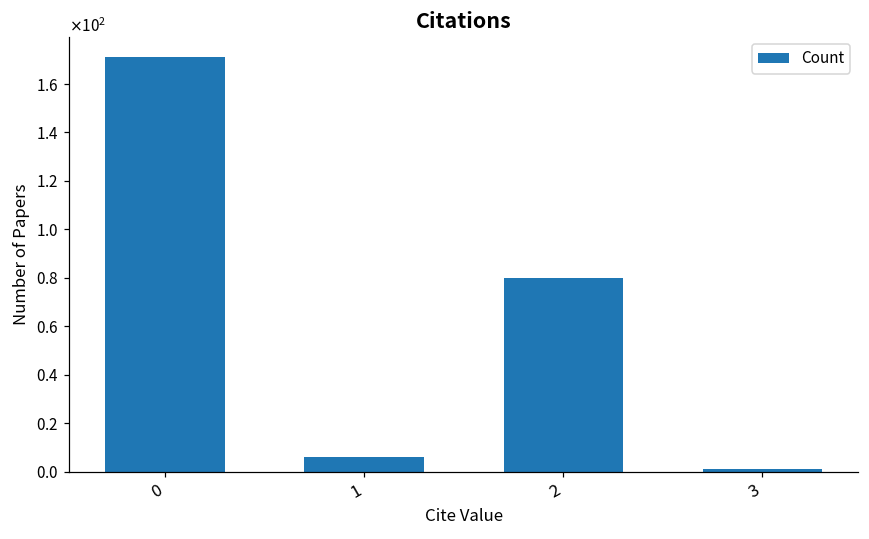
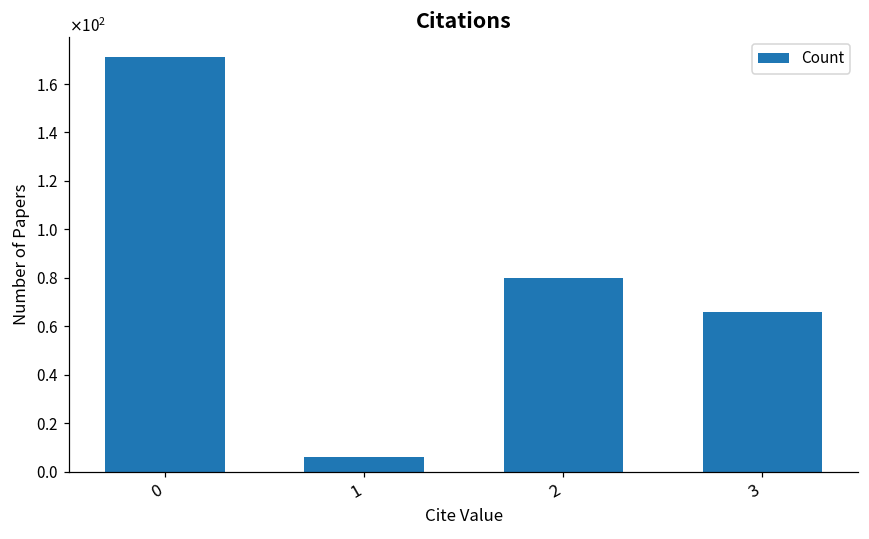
3: 1 -> 66
